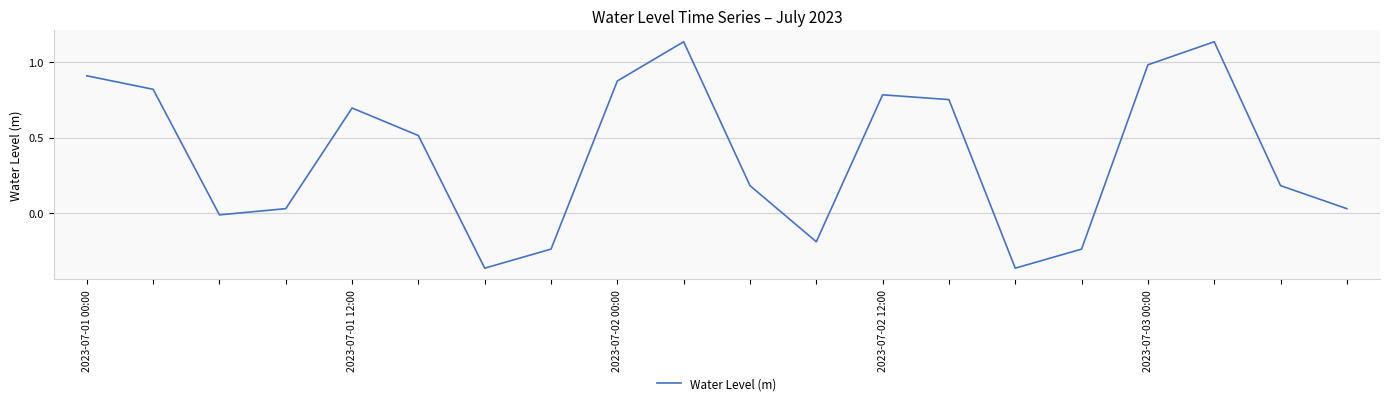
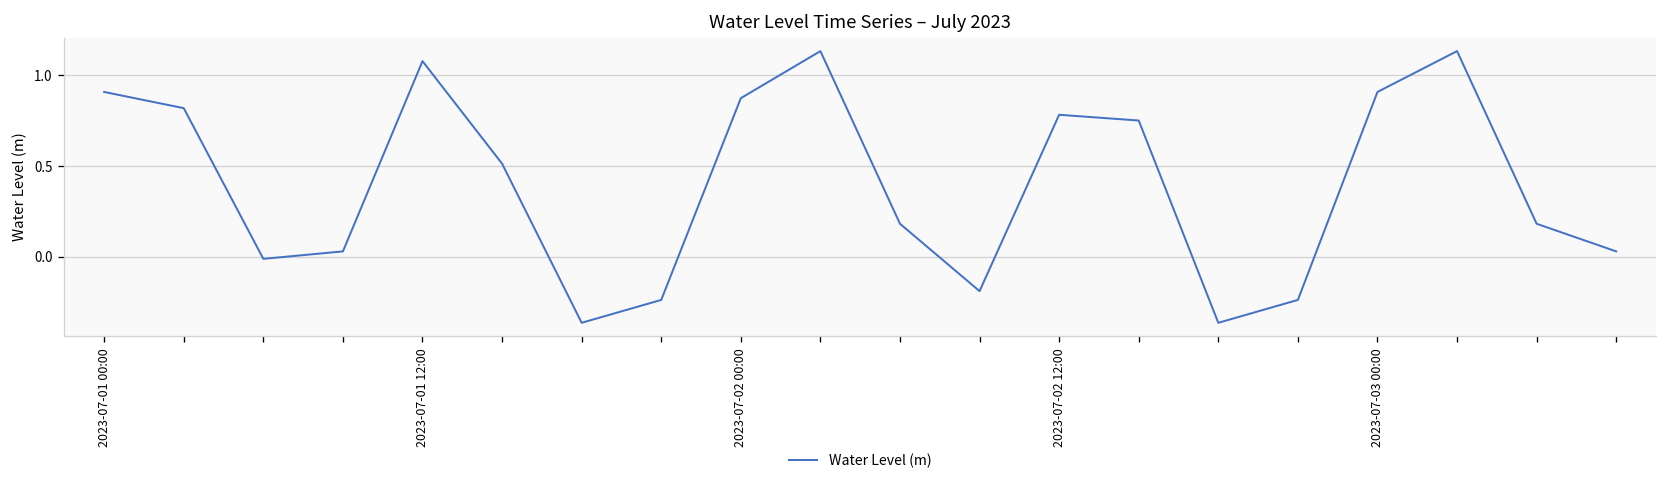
2023-07-01 12:00: 0.70 -> 1.08
2023-07-03 00:00: 0.98 -> 0.91
